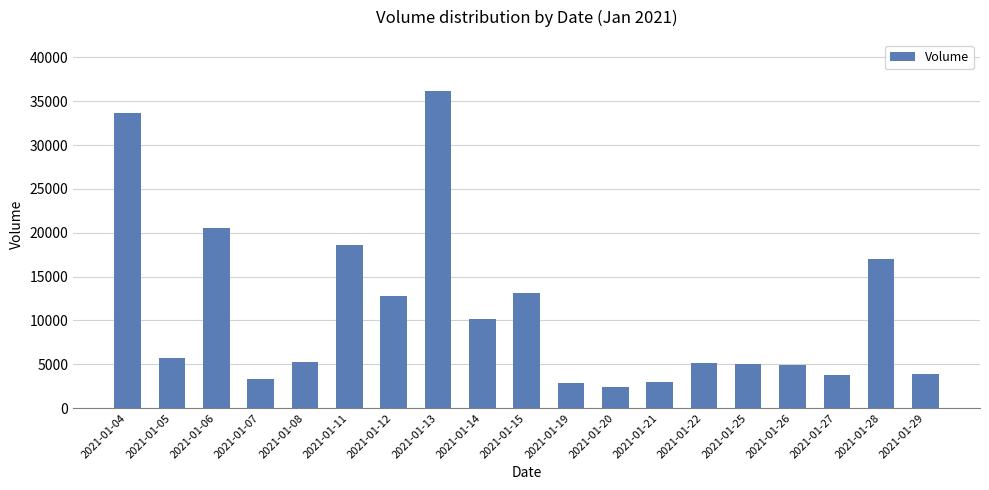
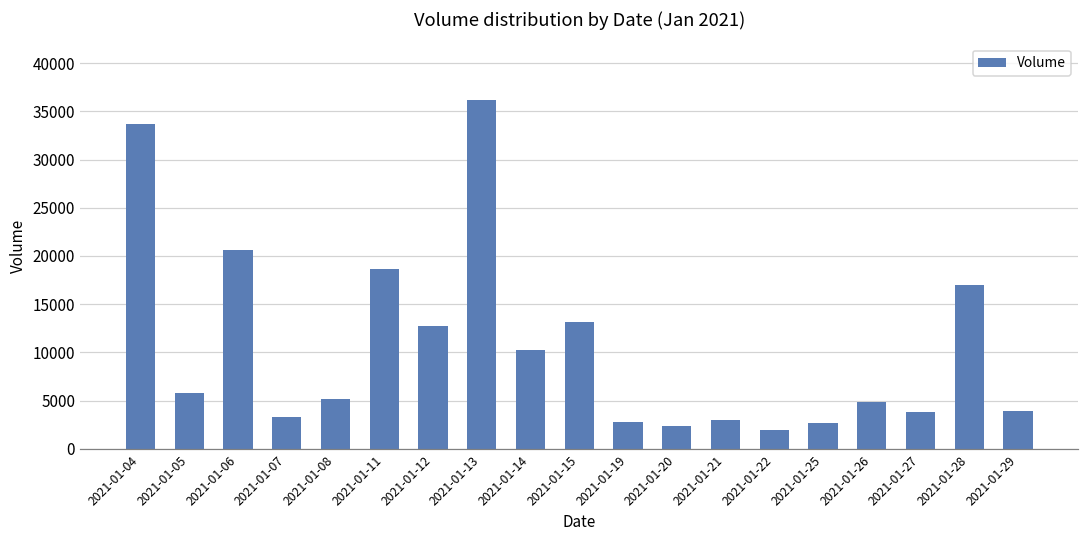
2021-01-22: 5000 -> 2000
2021-01-25: 5000 -> 3000
